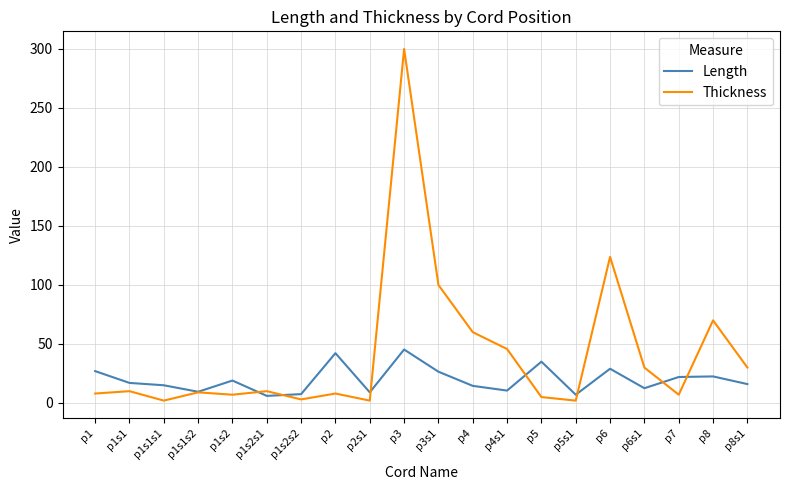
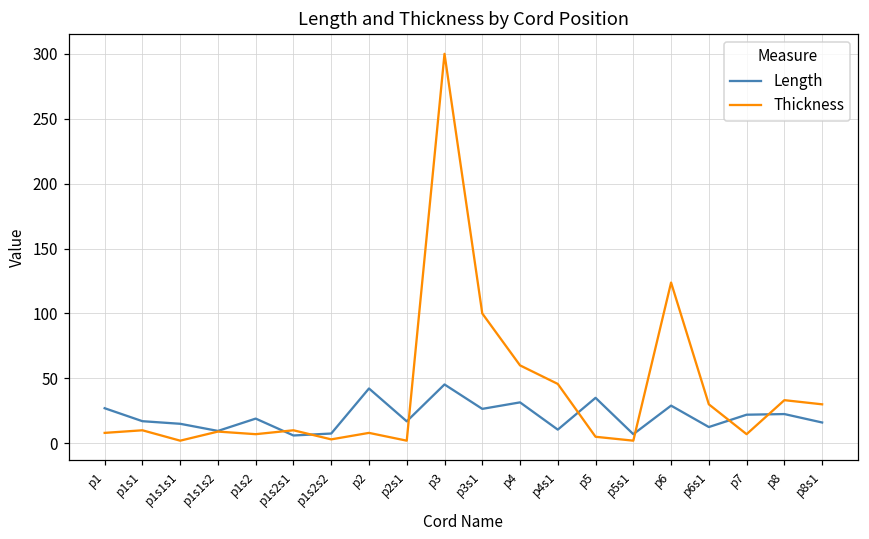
Length, p2s1: 9 -> 17
Length, p4: 15 -> 32
Thickness, p8: 70 -> 33
